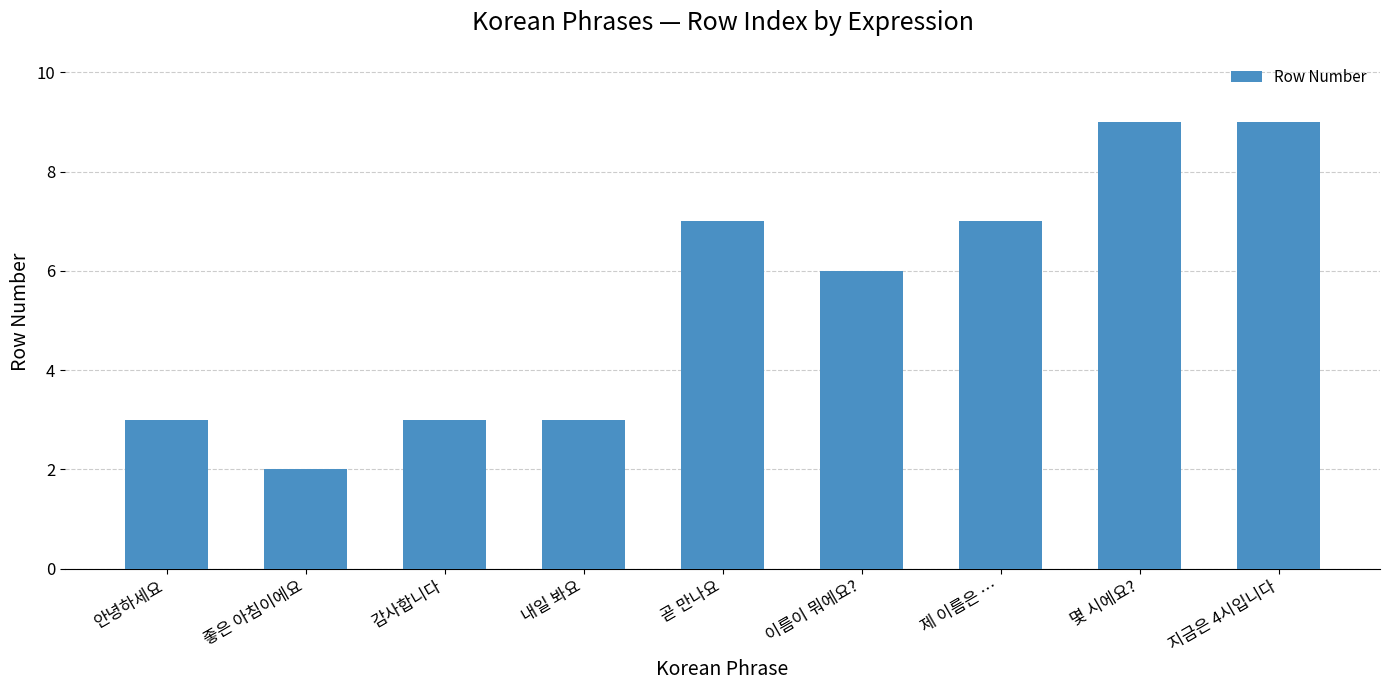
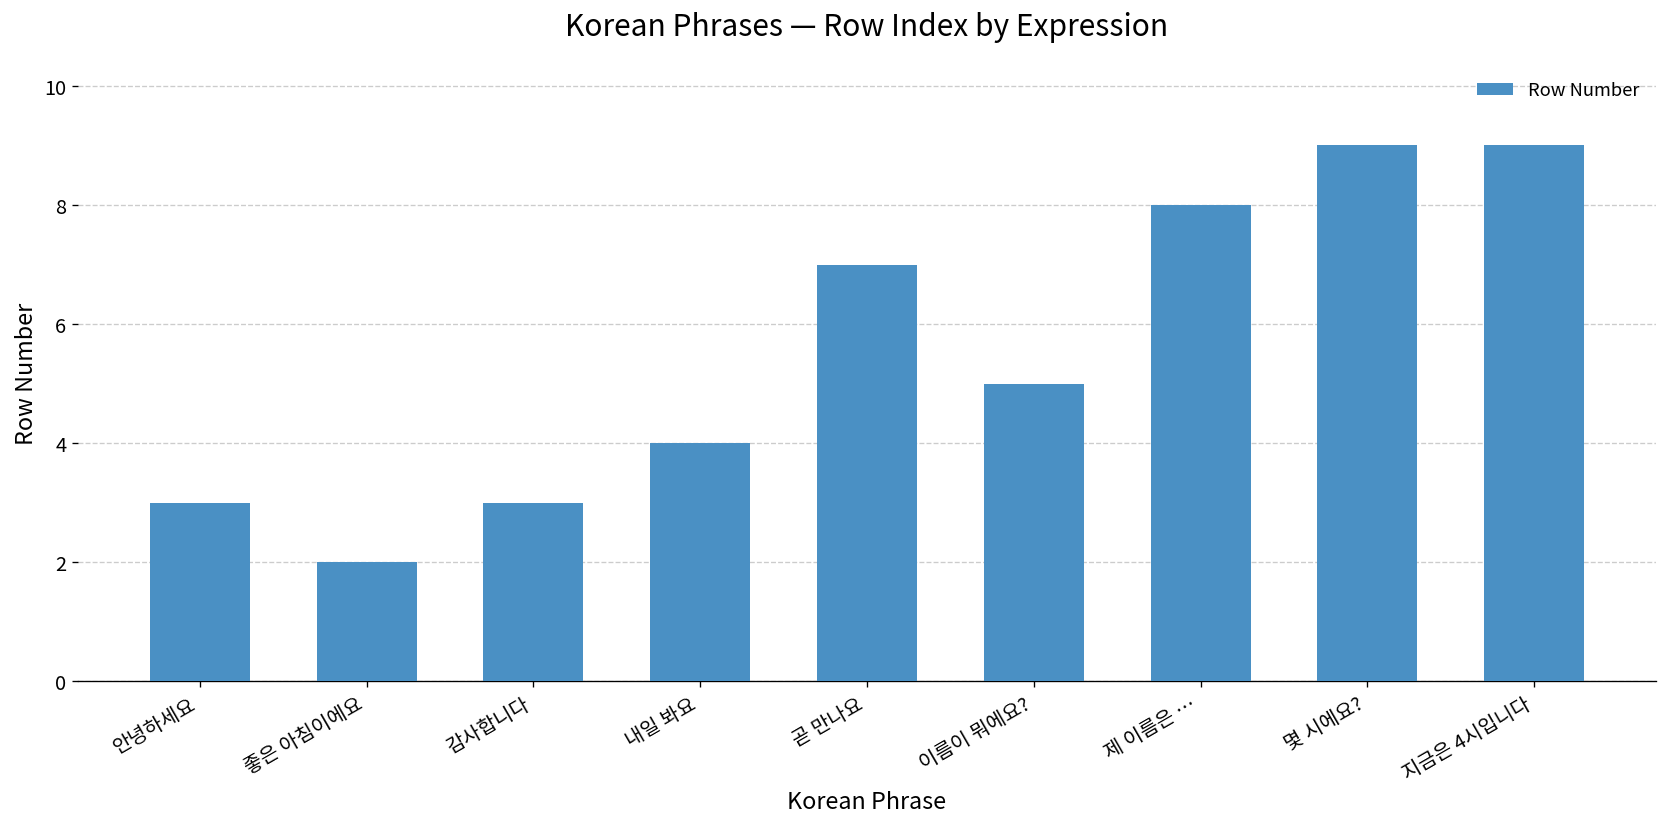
내일 봐요: 3 -> 4
이름이 뭐에요?: 6 -> 5
제 이름은 …: 7 -> 8
